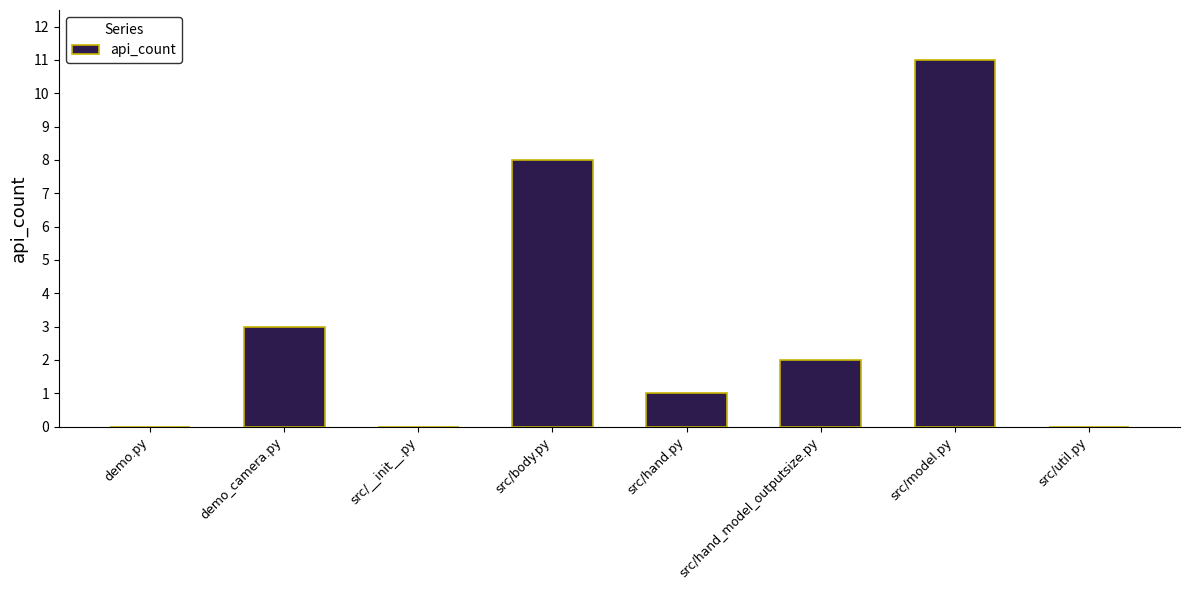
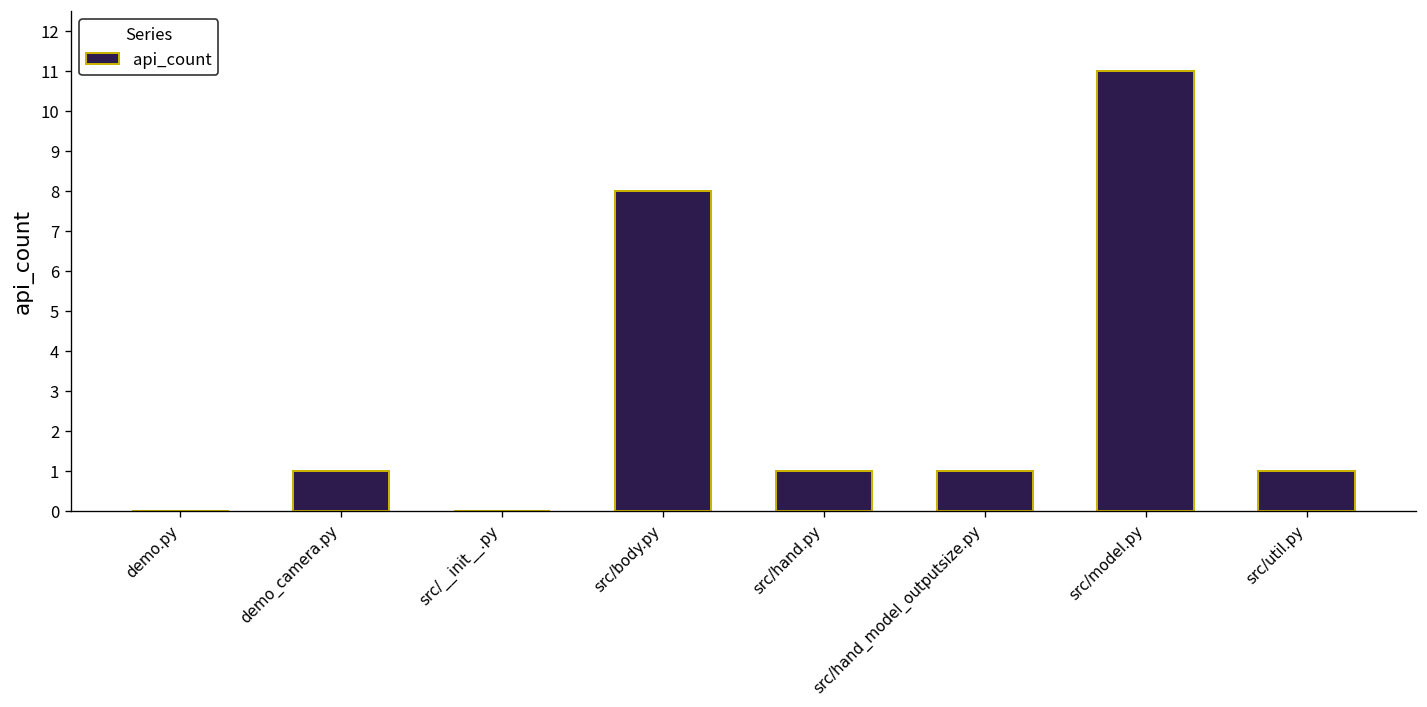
demo_camera.py: 3 -> 1
src/hand_model_outputsize.py: 2 -> 1
src/util.py: 0 -> 1
